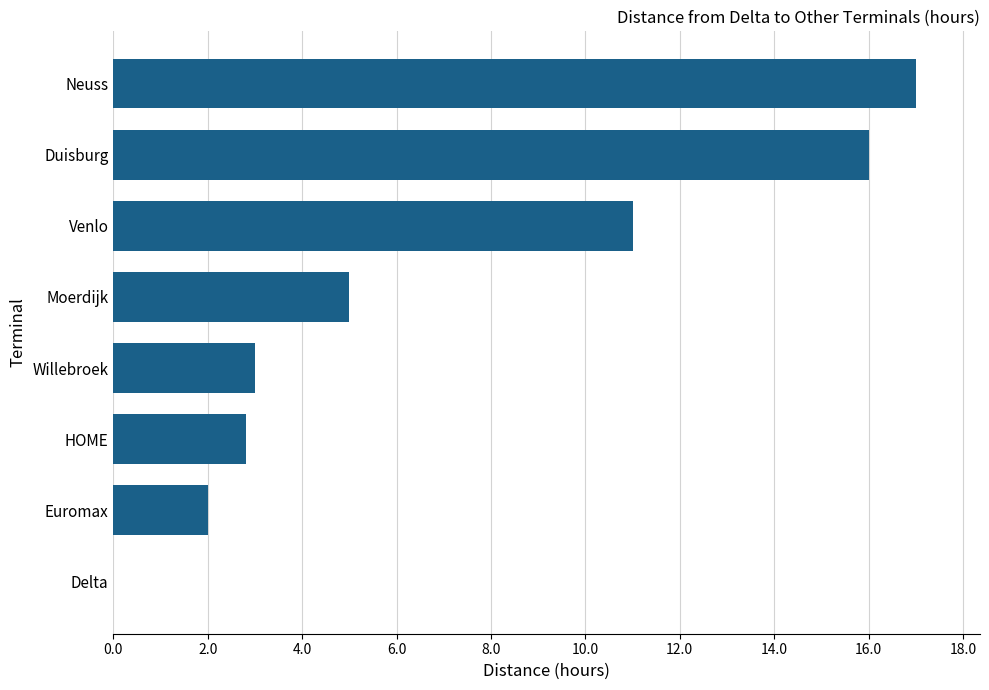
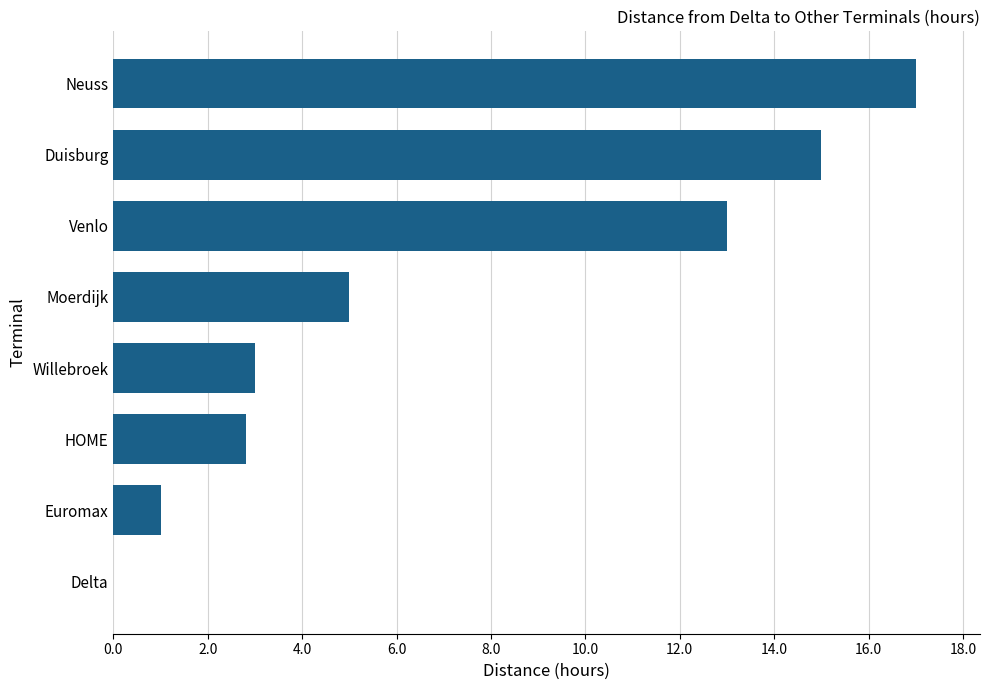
Duisburg: 16 -> 15
Venlo: 11 -> 13
Euromax: 2 -> 1
